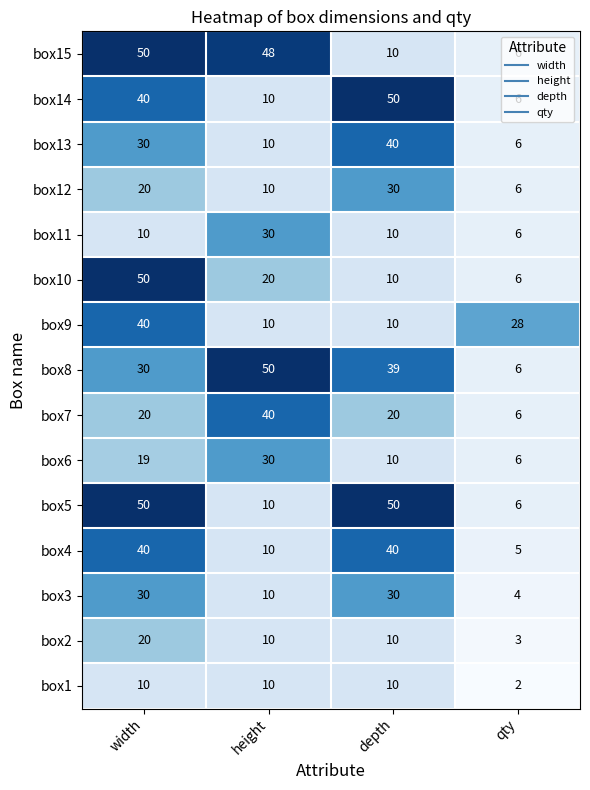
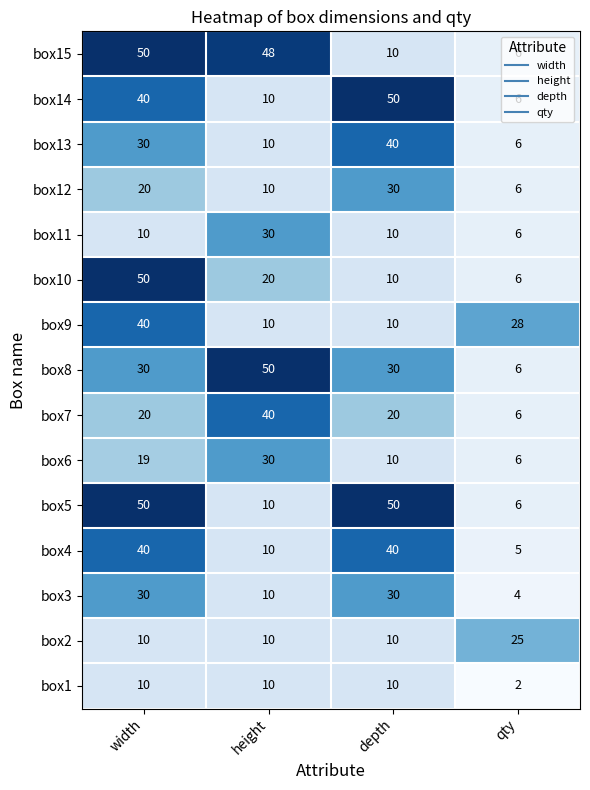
box8, depth: 39 -> 30
box2, width: 20 -> 10
box2, qty: 3 -> 25
